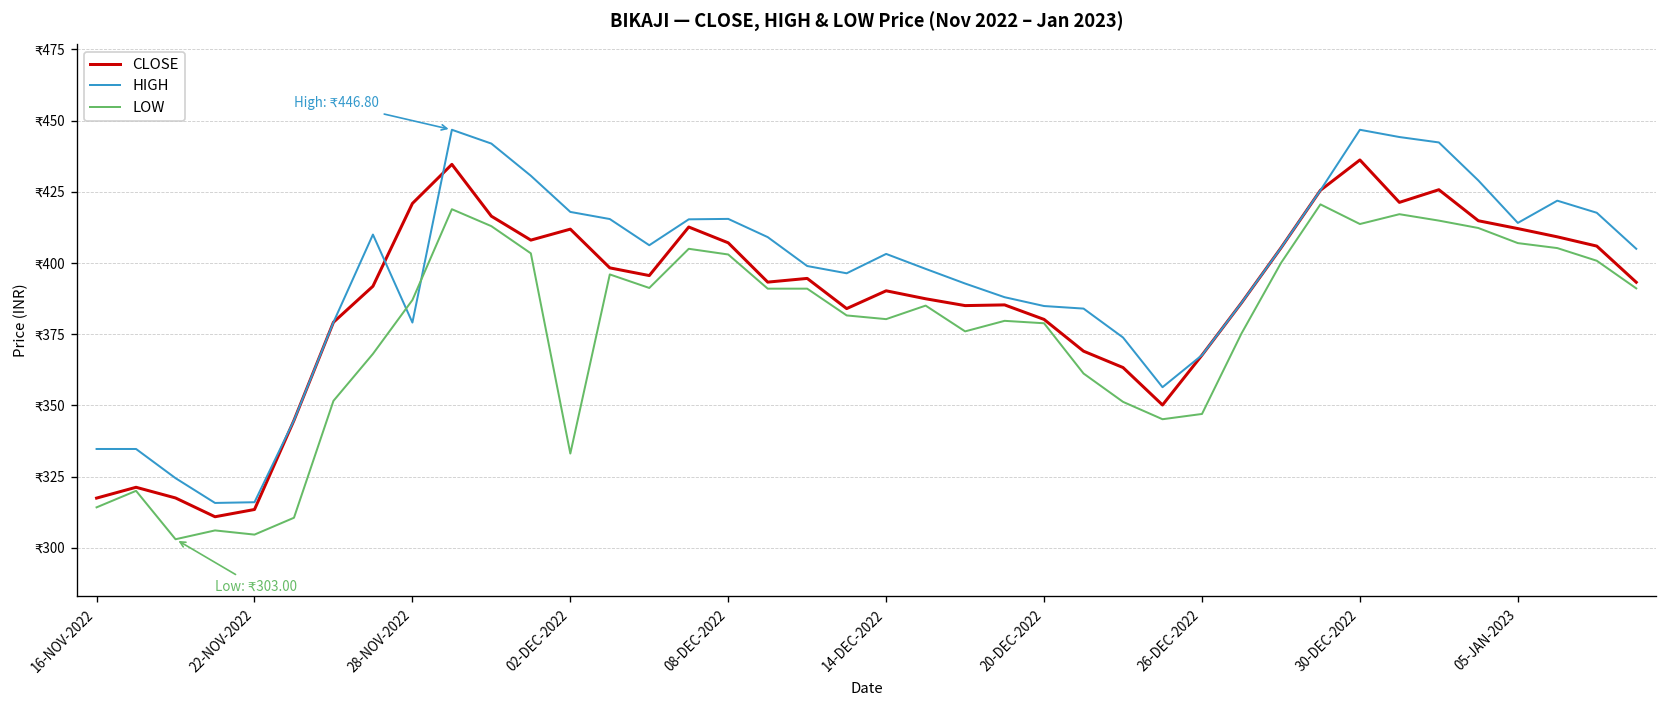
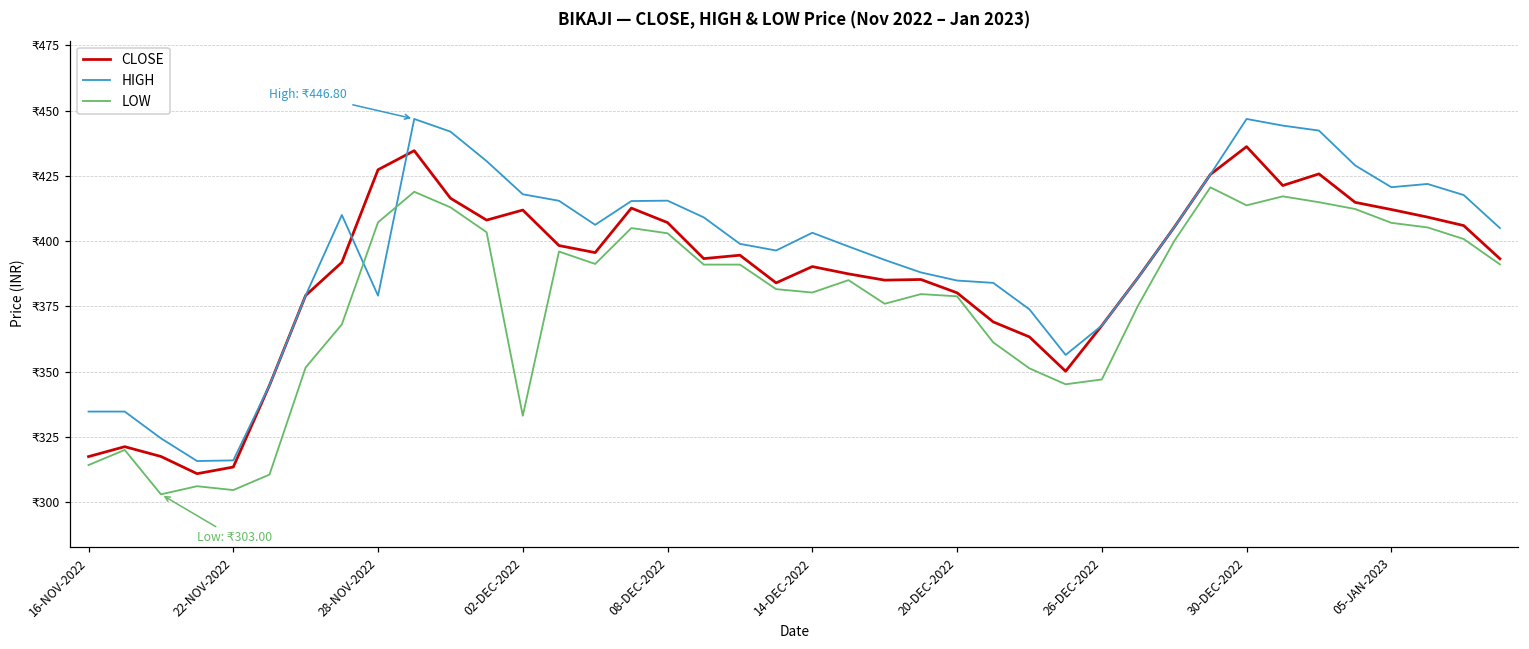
CLOSE, 28-NOV-2022: ₹421 -> ₹427
LOW, 28-NOV-2022: ₹387 -> ₹407
HIGH, 05-JAN-2023: ₹414 -> ₹421
